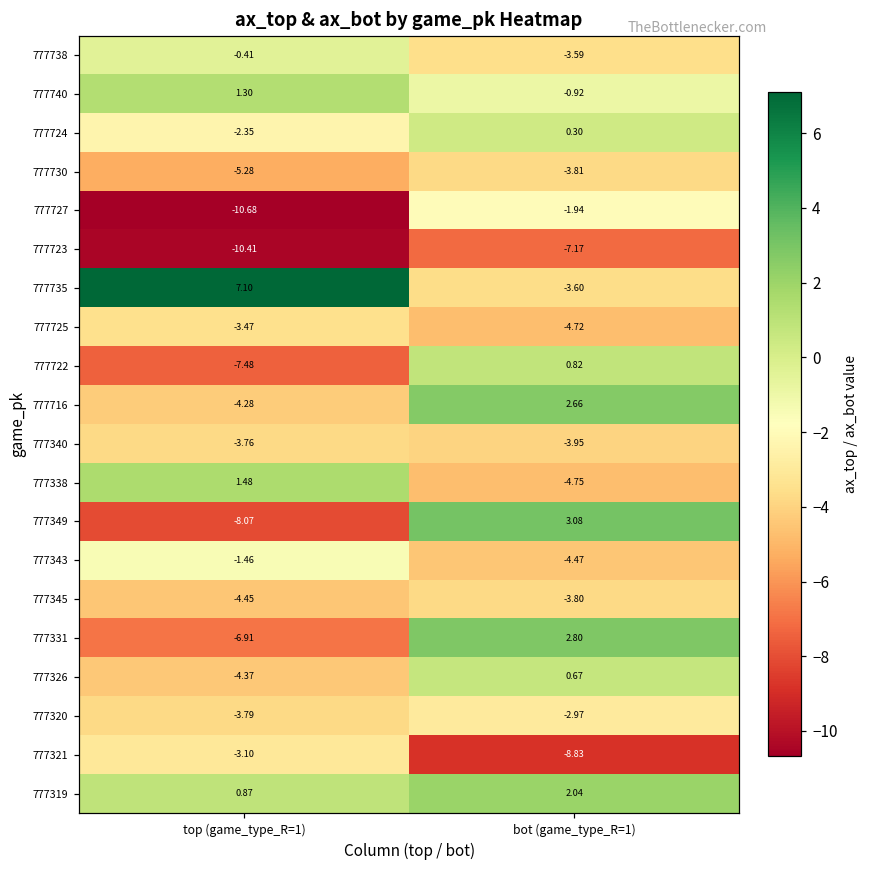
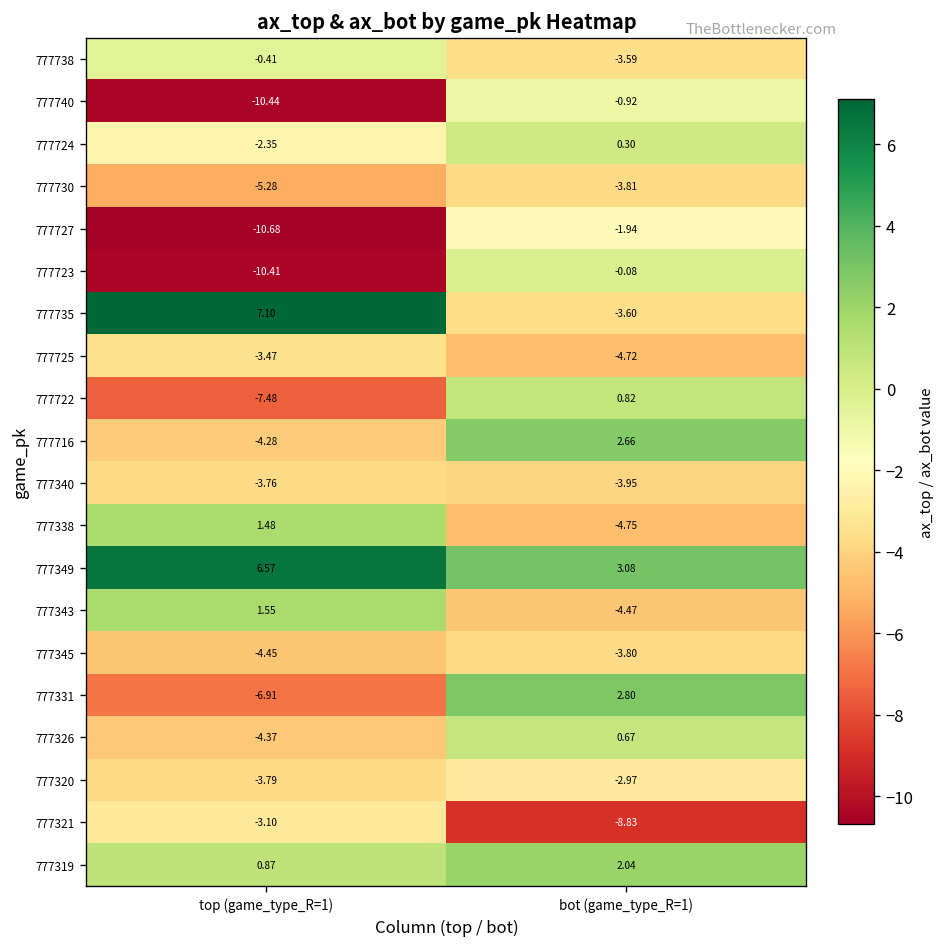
777740, top (game_type_R=1): 1.30 -> -10.44
777723, bot (game_type_R=1): -7.17 -> -0.08
777349, top (game_type_R=1): -8.07 -> 6.57
777343, top (game_type_R=1): -1.46 -> 1.55
